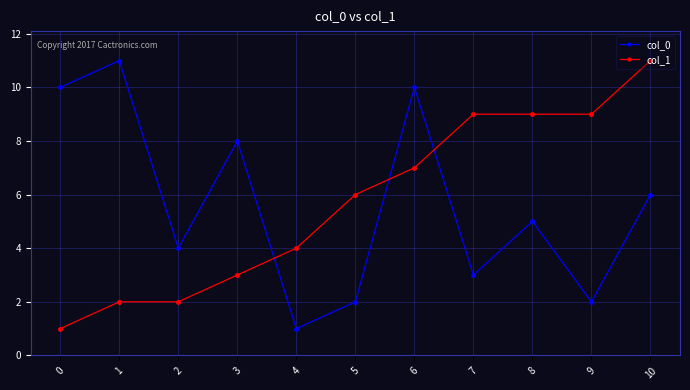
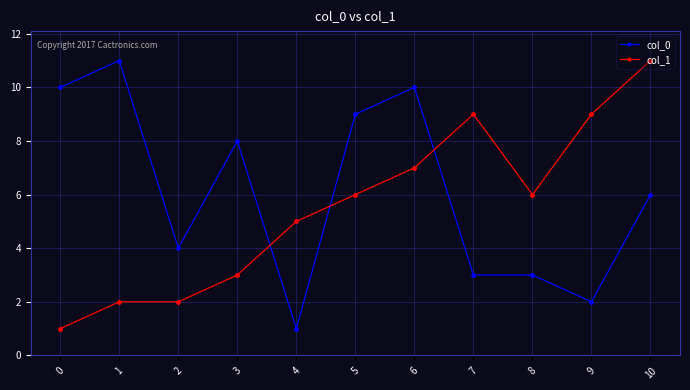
col_1, 4: 4 -> 5
col_0, 5: 2 -> 9
col_0, 8: 5 -> 3
col_1, 8: 9 -> 6
